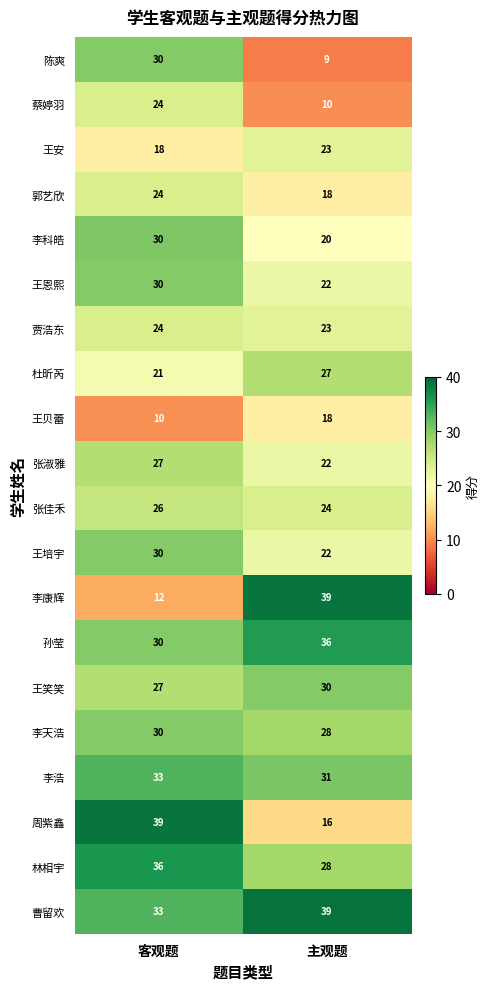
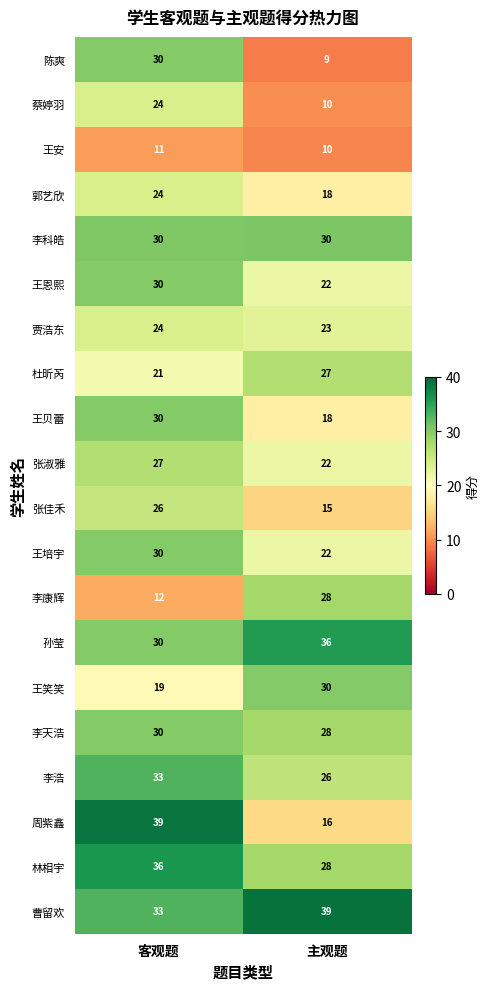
王安, 客观题: 18 -> 11
王安, 主观题: 23 -> 10
李科皓, 主观题: 20 -> 30
王贝蕾, 客观题: 10 -> 30
张佳禾, 主观题: 24 -> 15
李康辉, 主观题: 39 -> 28
王笑笑, 客观题: 27 -> 19
李浩, 主观题: 31 -> 26
